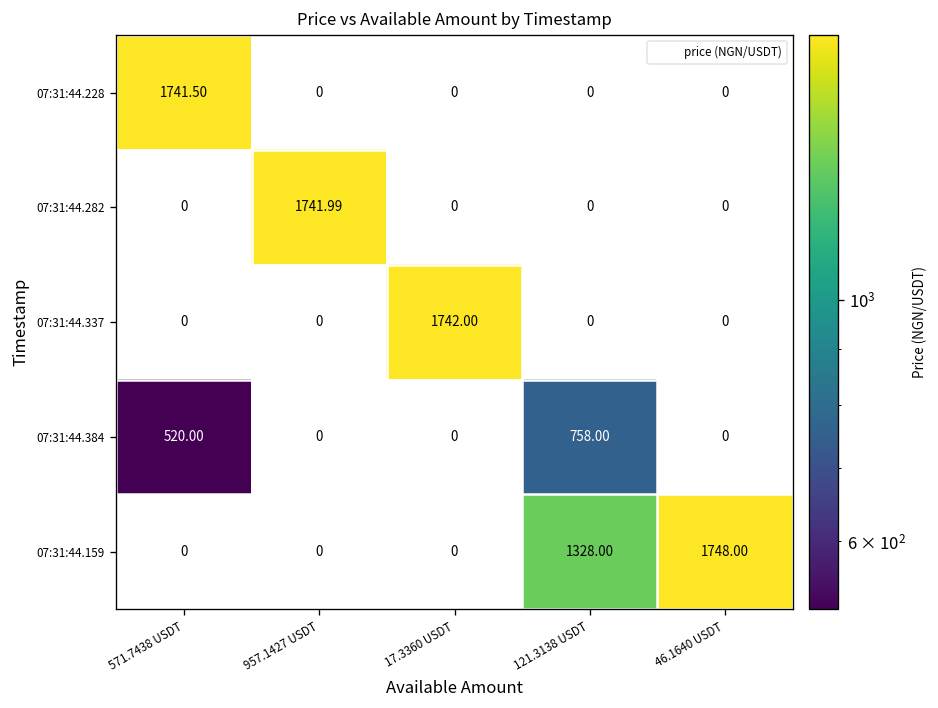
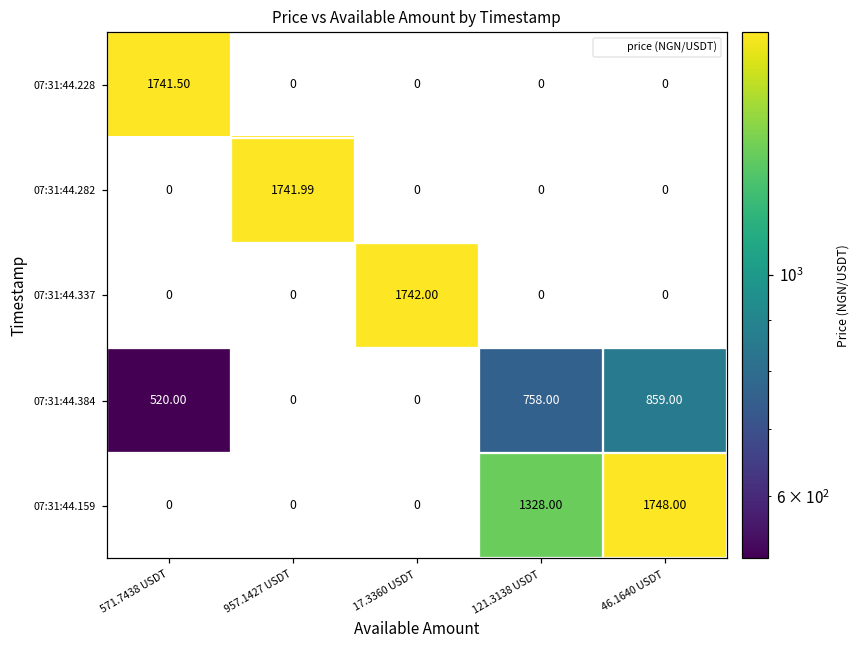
07:31:44.384, 46.1640 USDT: 0 -> 859.00
